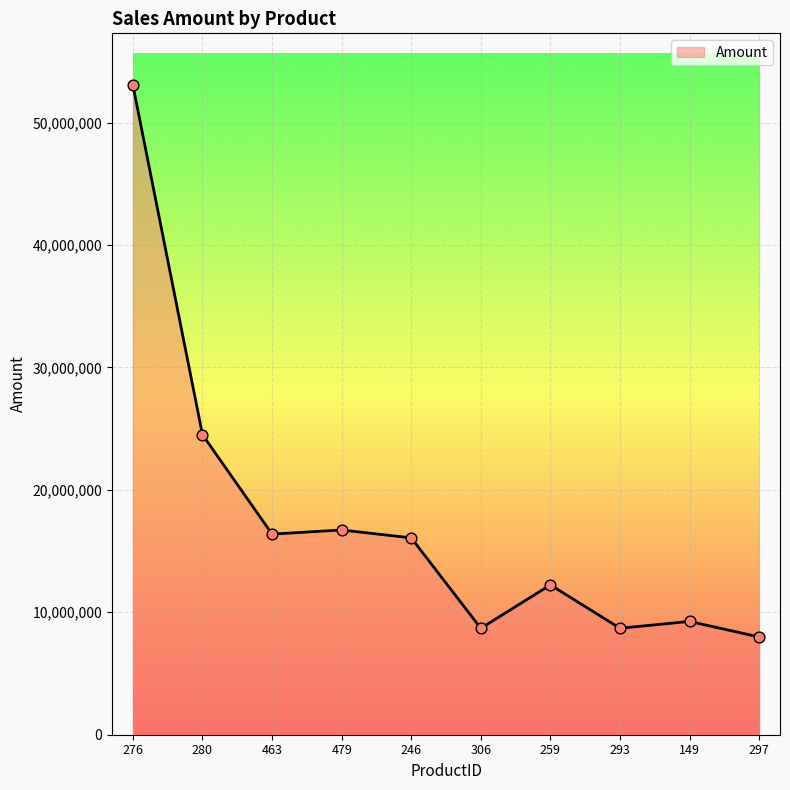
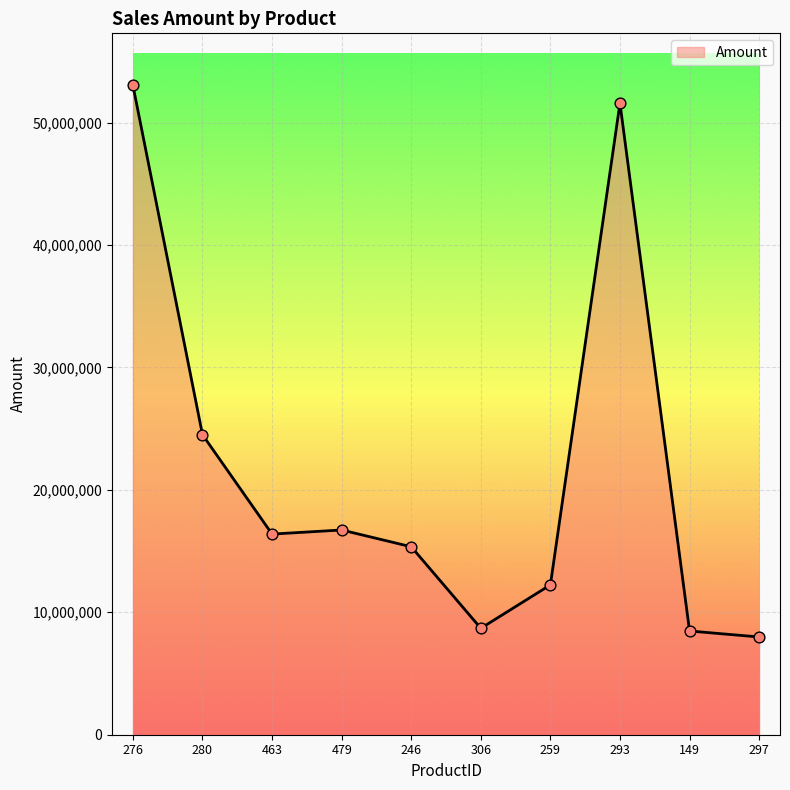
246: 16,100,000 -> 15,400,000
293: 8,700,000 -> 51,600,000
149: 9,300,000 -> 8,500,000
